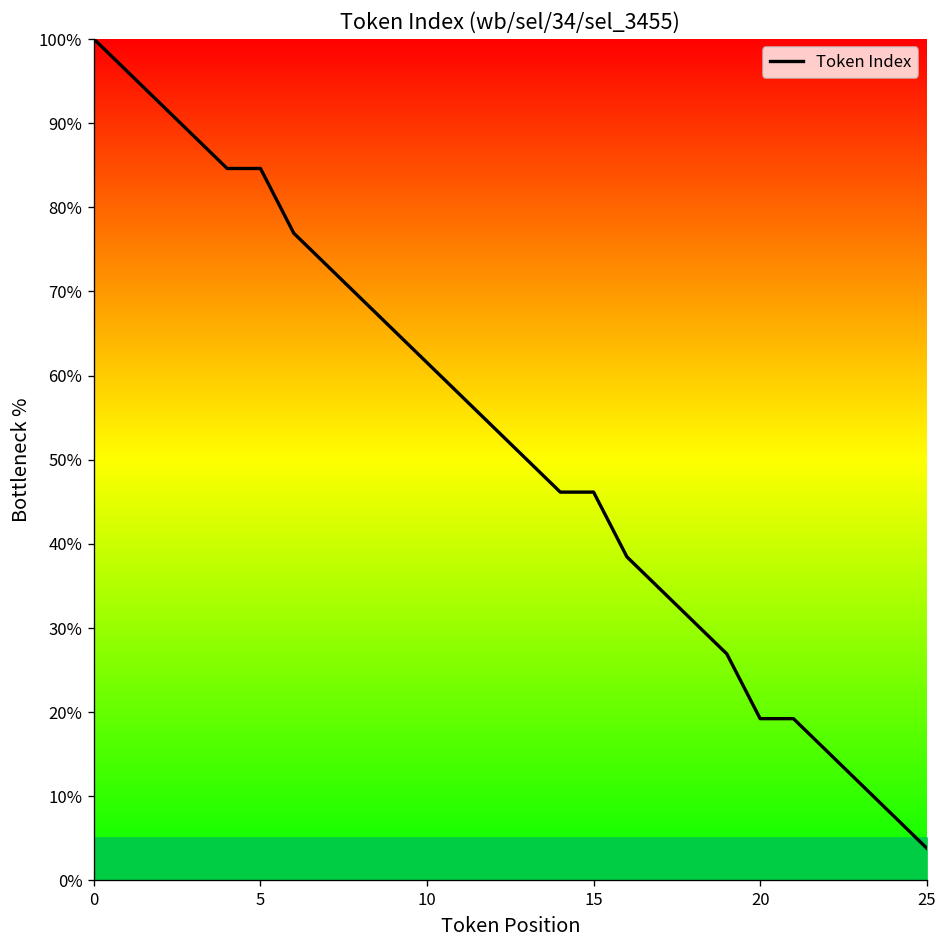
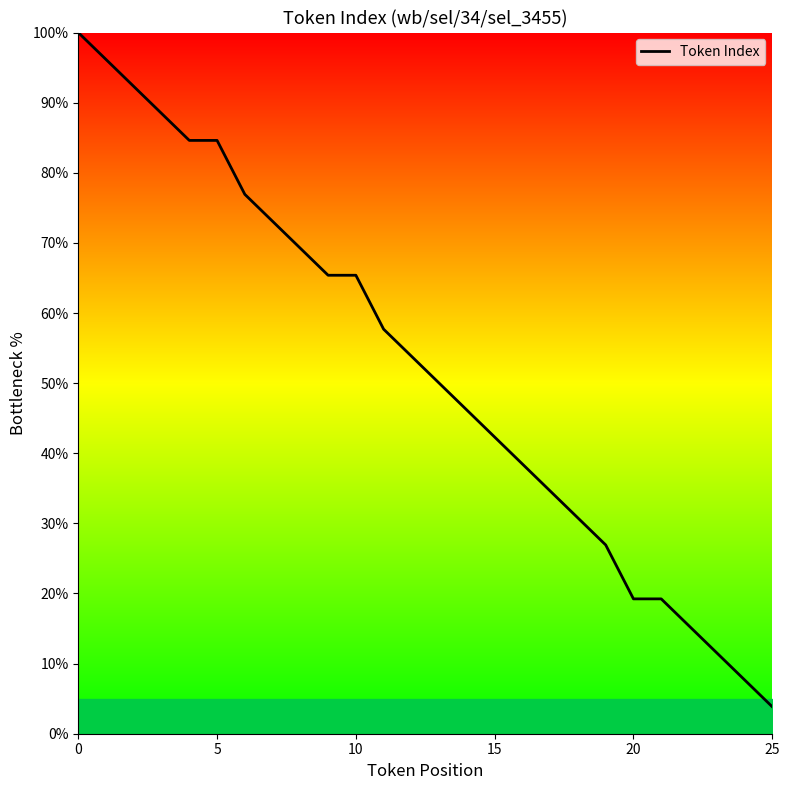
Token Index, 10: 62% -> 65%
Token Index, 15: 46% -> 42%
